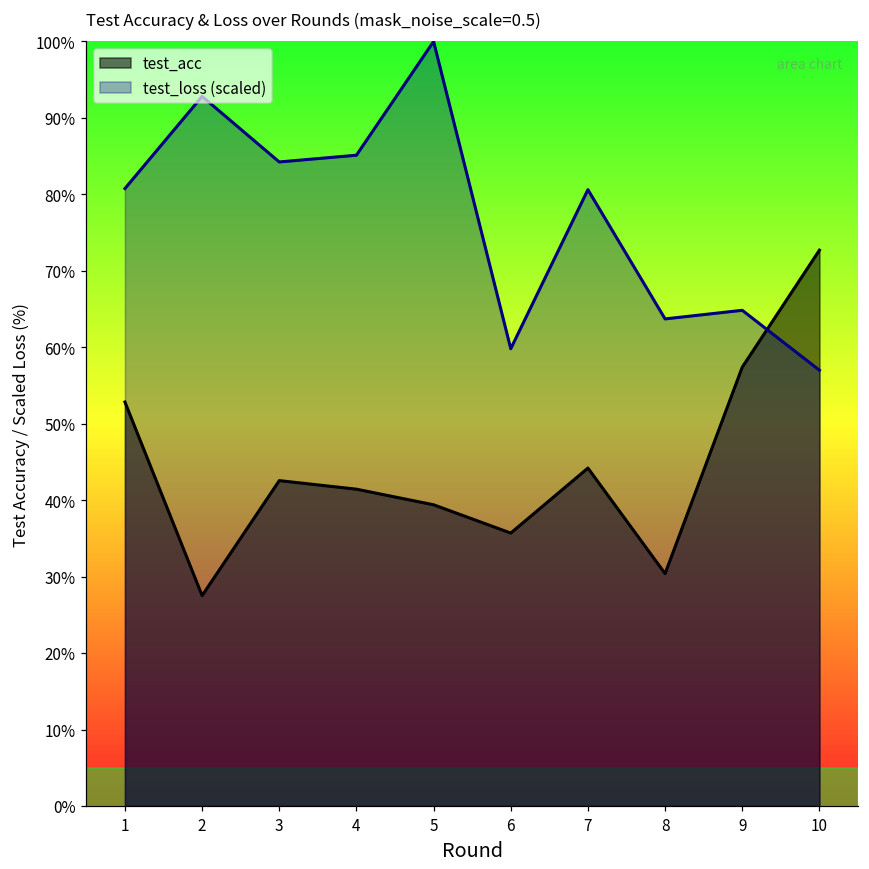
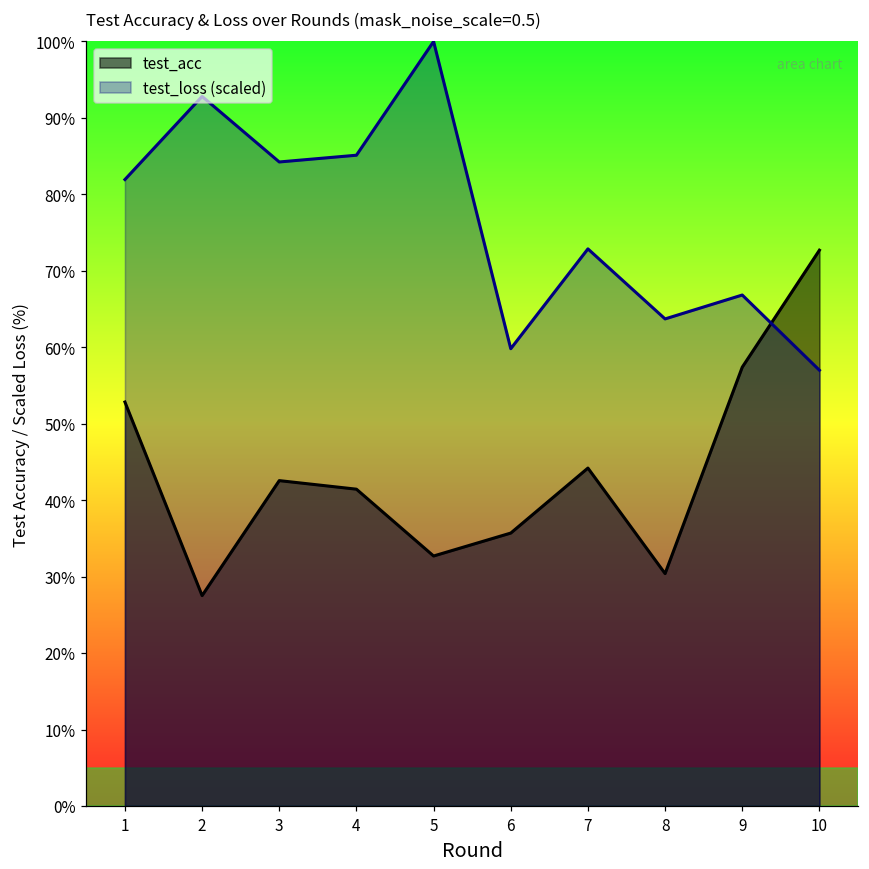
test_loss (scaled), 1: 81% -> 82%
test_acc, 5: 39% -> 33%
test_loss (scaled), 7: 81% -> 73%
test_loss (scaled), 9: 65% -> 67%
